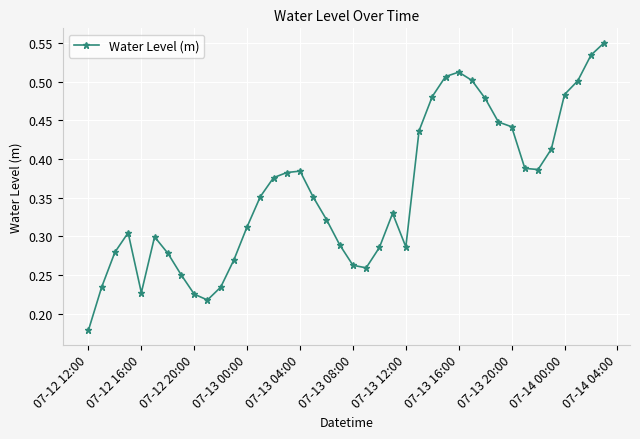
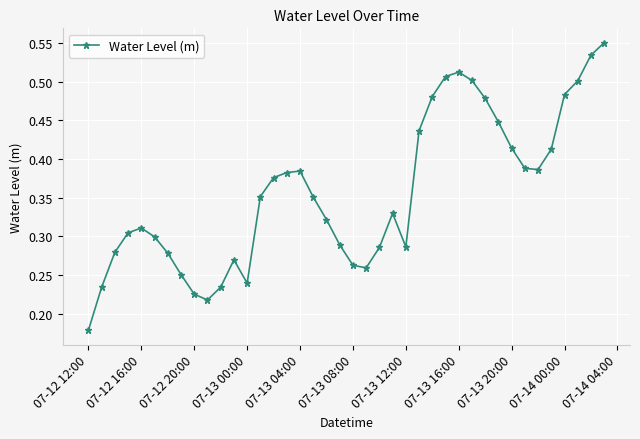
07-12 16:00: 0.23 -> 0.31
07-13 00:00: 0.31 -> 0.24
07-13 20:00: 0.44 -> 0.41
